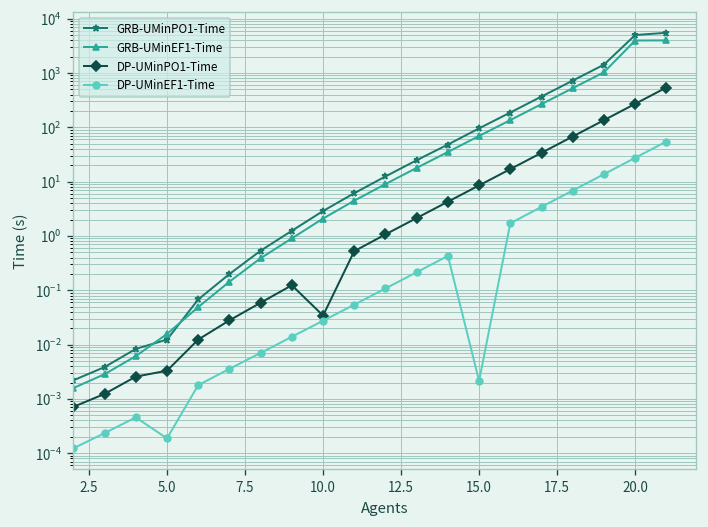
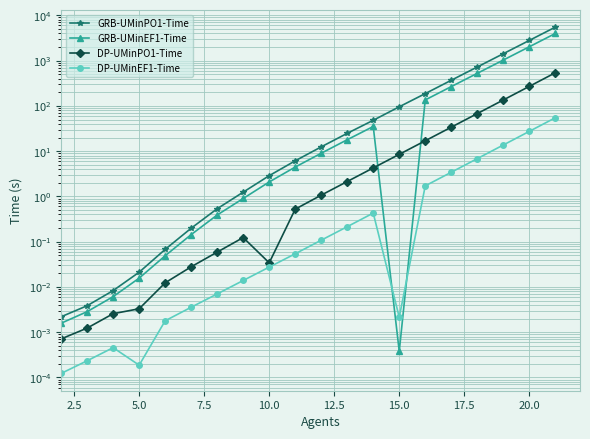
GRB-UMinPO1-Time, 5.0: 0.012 -> 0.02
GRB-UMinEF1-Time, 15.0: 70 -> 0.0004
GRB-UMinPO1-Time, 20.0: 5000 -> 3000
GRB-UMinEF1-Time, 20.0: 4000 -> 2000
